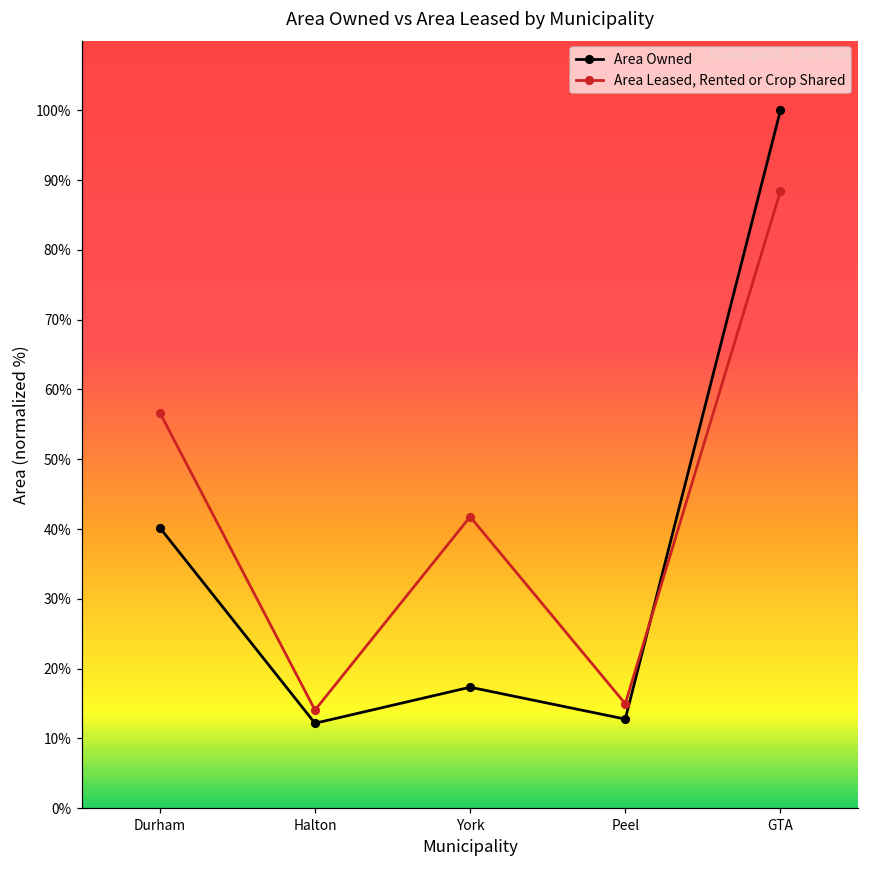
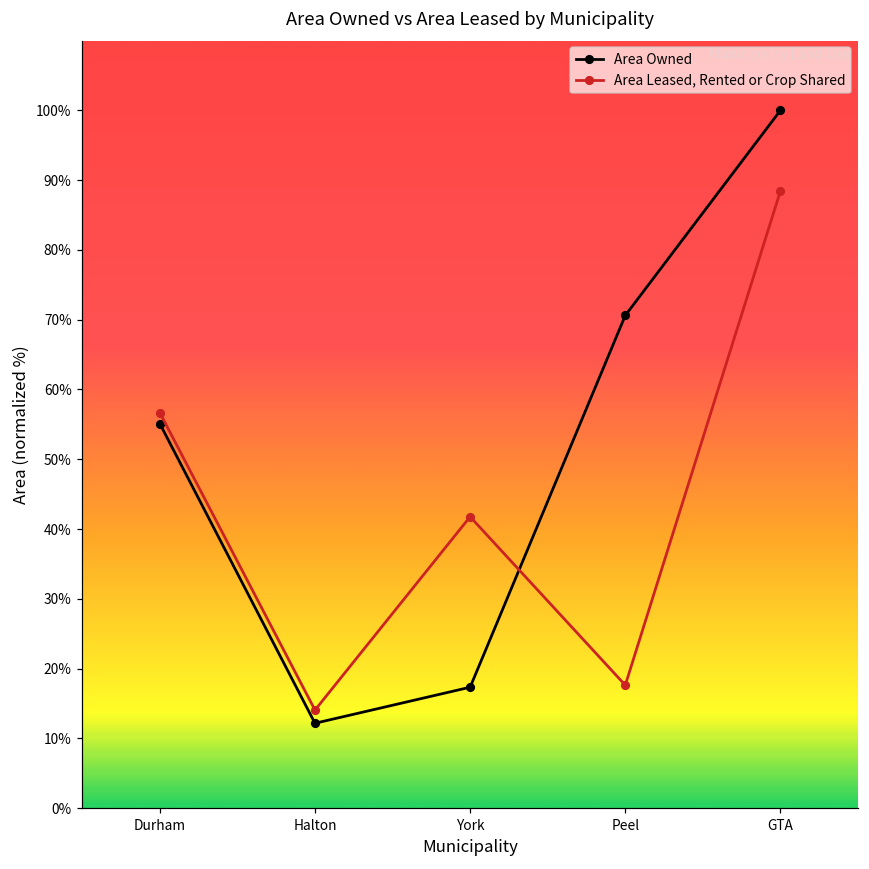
Area Owned, Durham: 40% -> 55%
Area Owned, Peel: 13% -> 71%
Area Leased, Rented or Crop Shared, Peel: 15% -> 18%
